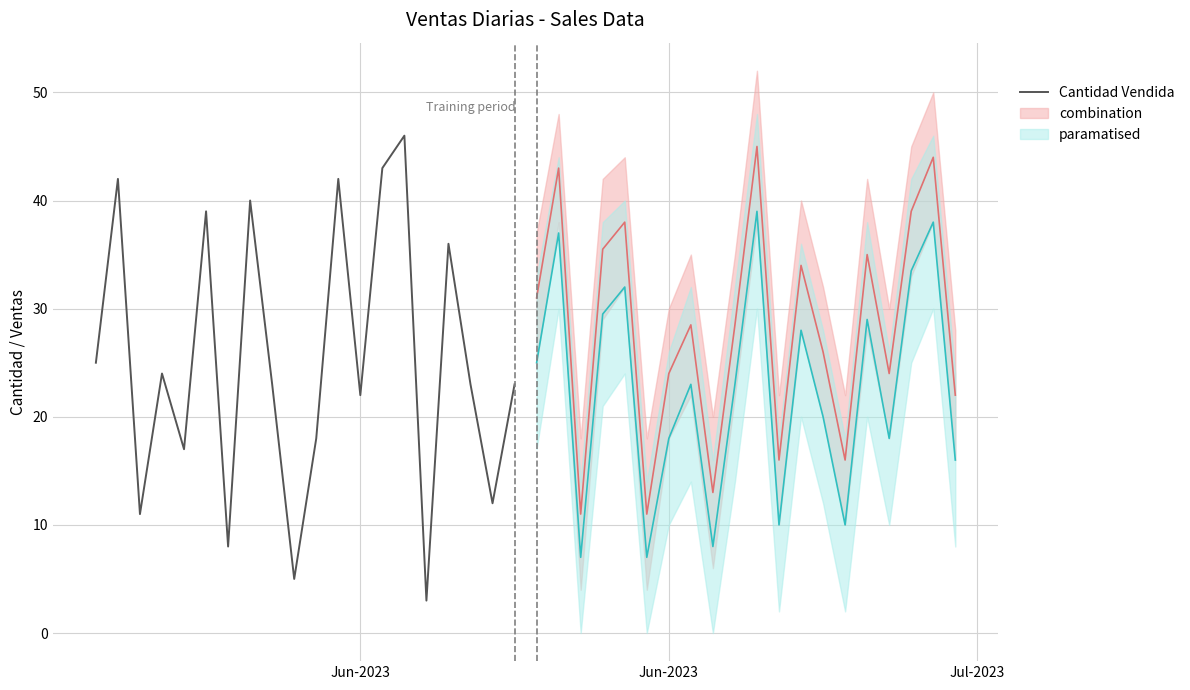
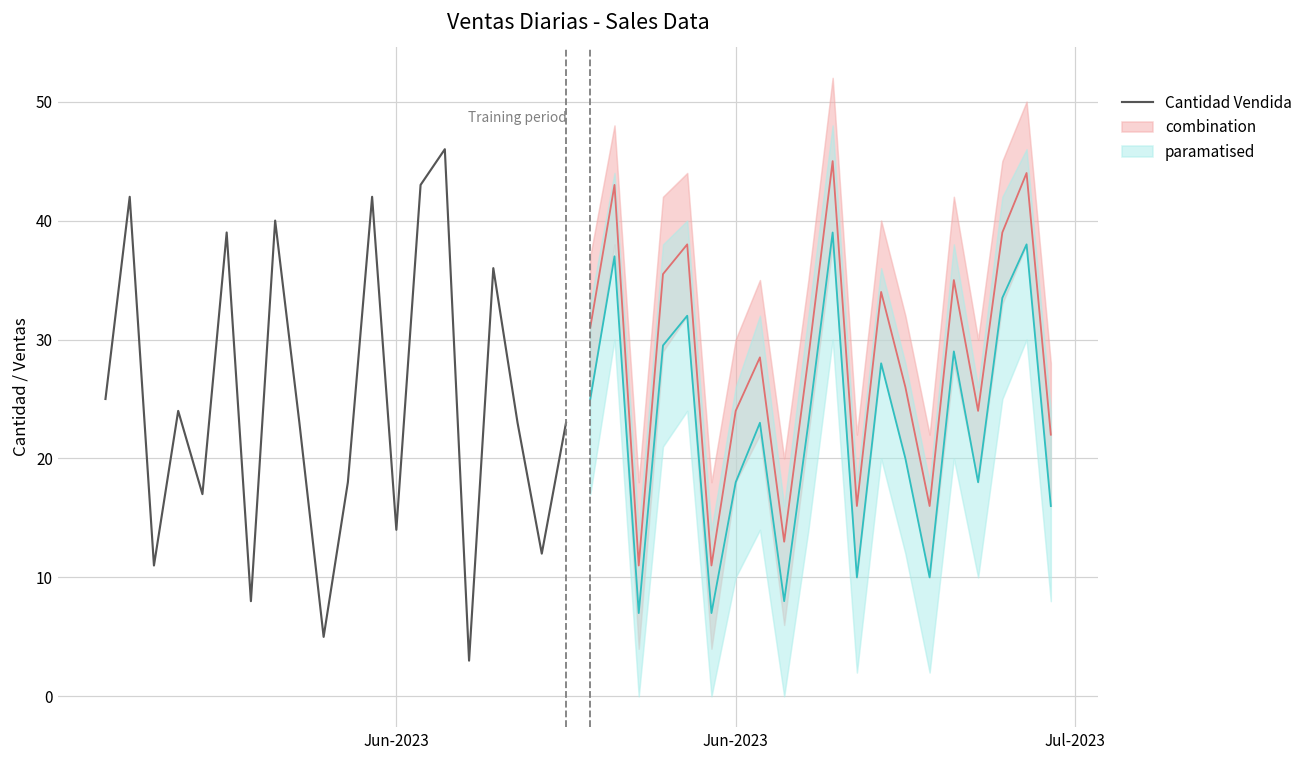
Cantidad Vendida, Jun-2023: 22 -> 14
